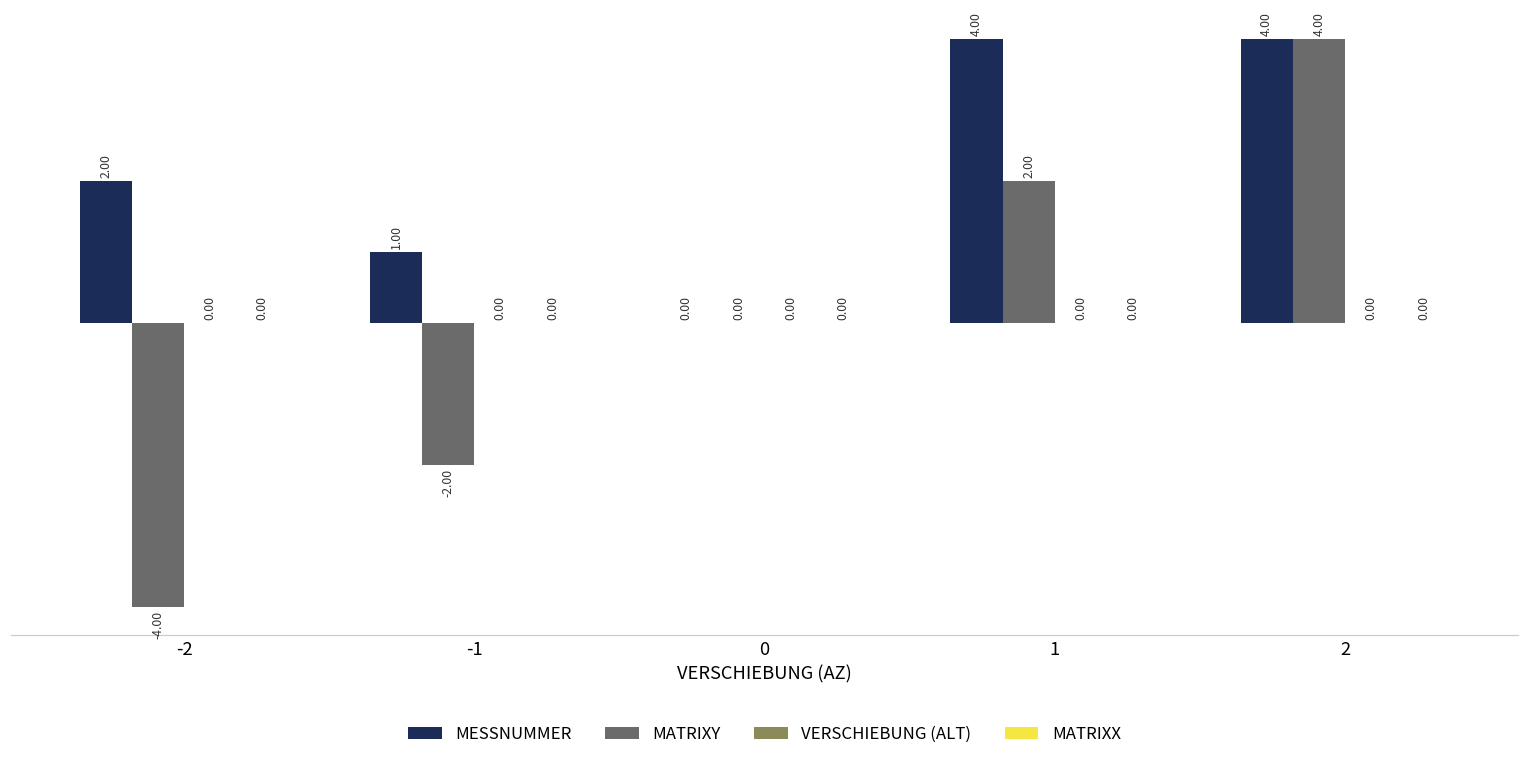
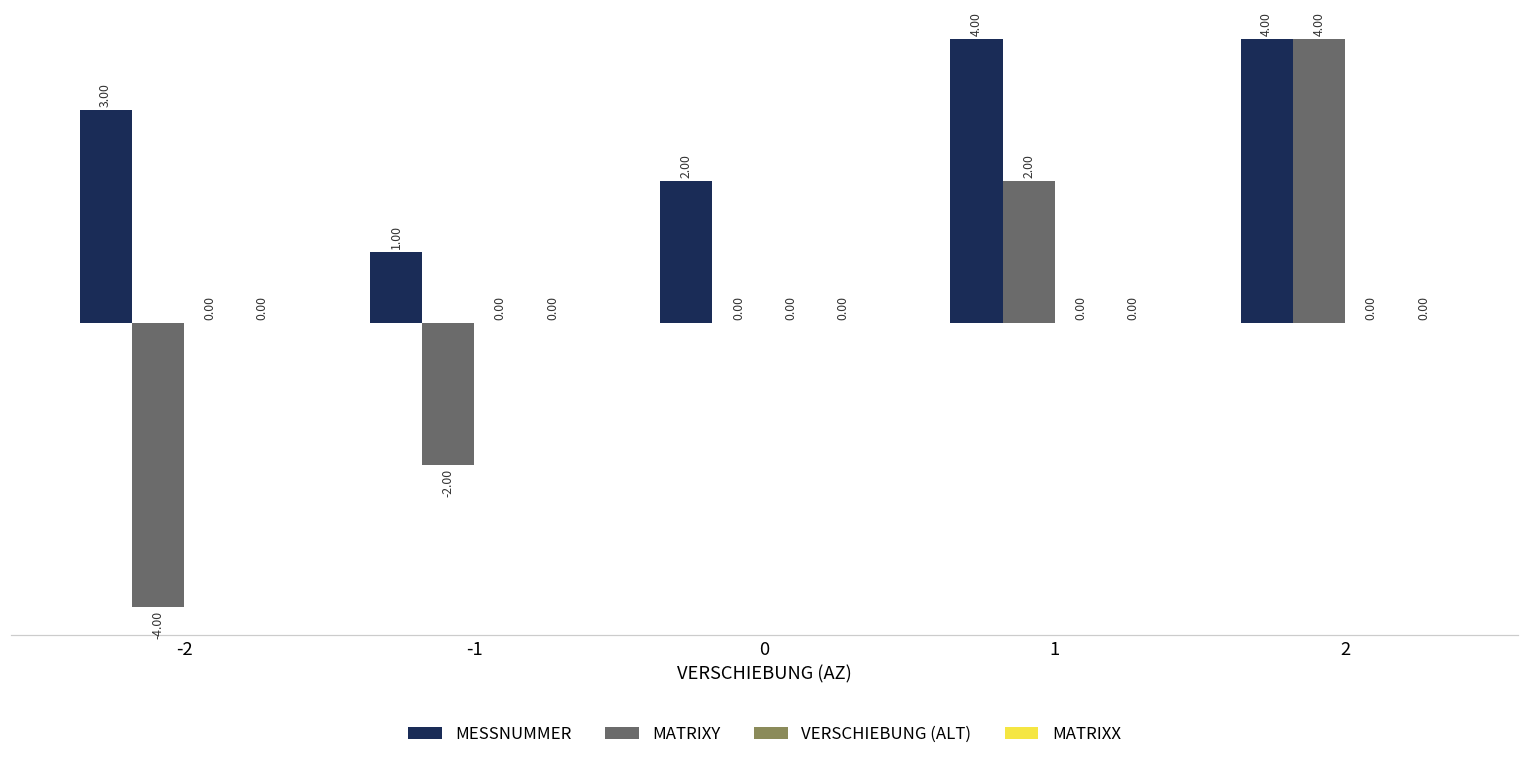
MESSNUMMER, -2: 2.00 -> 3.00
MESSNUMMER, 0: 0.00 -> 2.00
